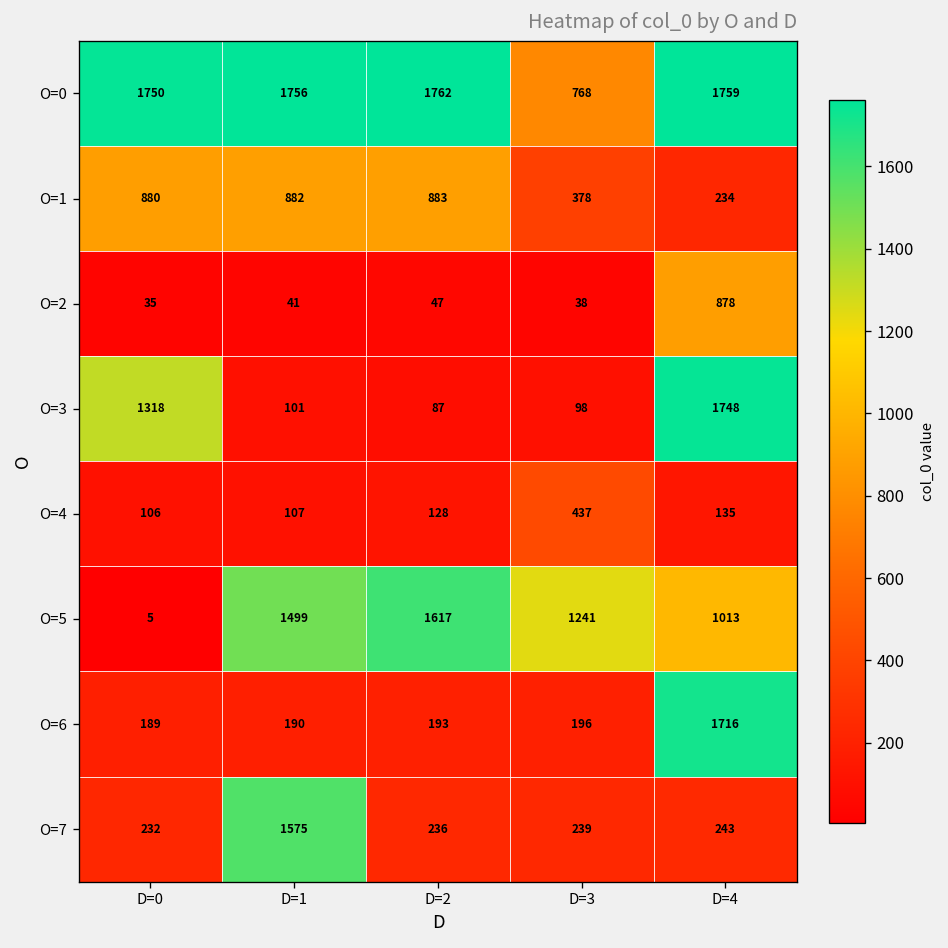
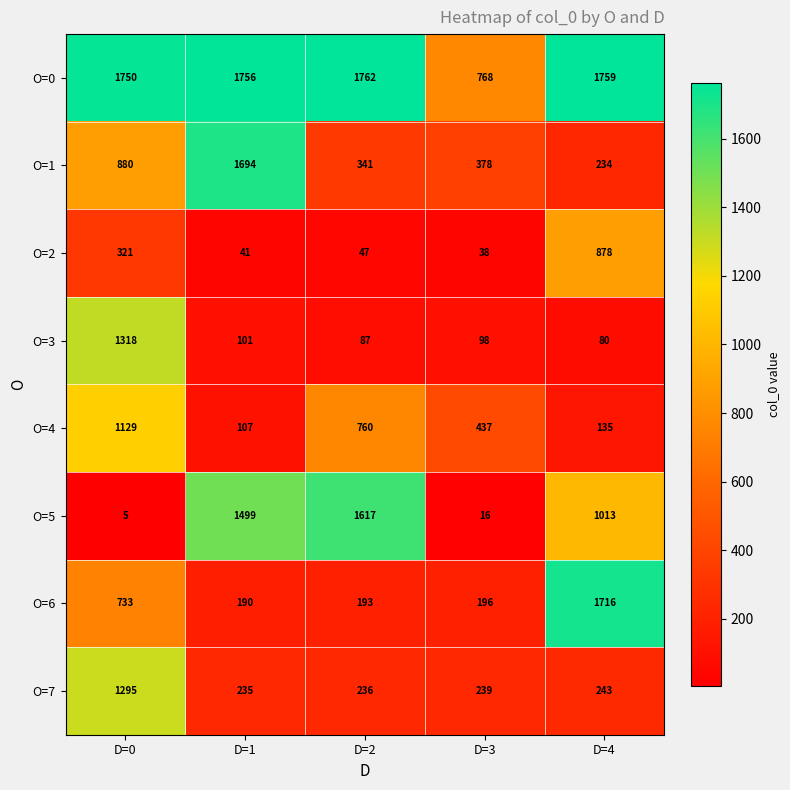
O=1, D=1: 882 -> 1694
O=1, D=2: 883 -> 341
O=2, D=0: 35 -> 321
O=3, D=4: 1748 -> 80
O=4, D=0: 106 -> 1129
O=4, D=2: 128 -> 760
O=5, D=3: 1241 -> 16
O=6, D=0: 189 -> 733
O=7, D=0: 232 -> 1295
O=7, D=1: 1575 -> 235
